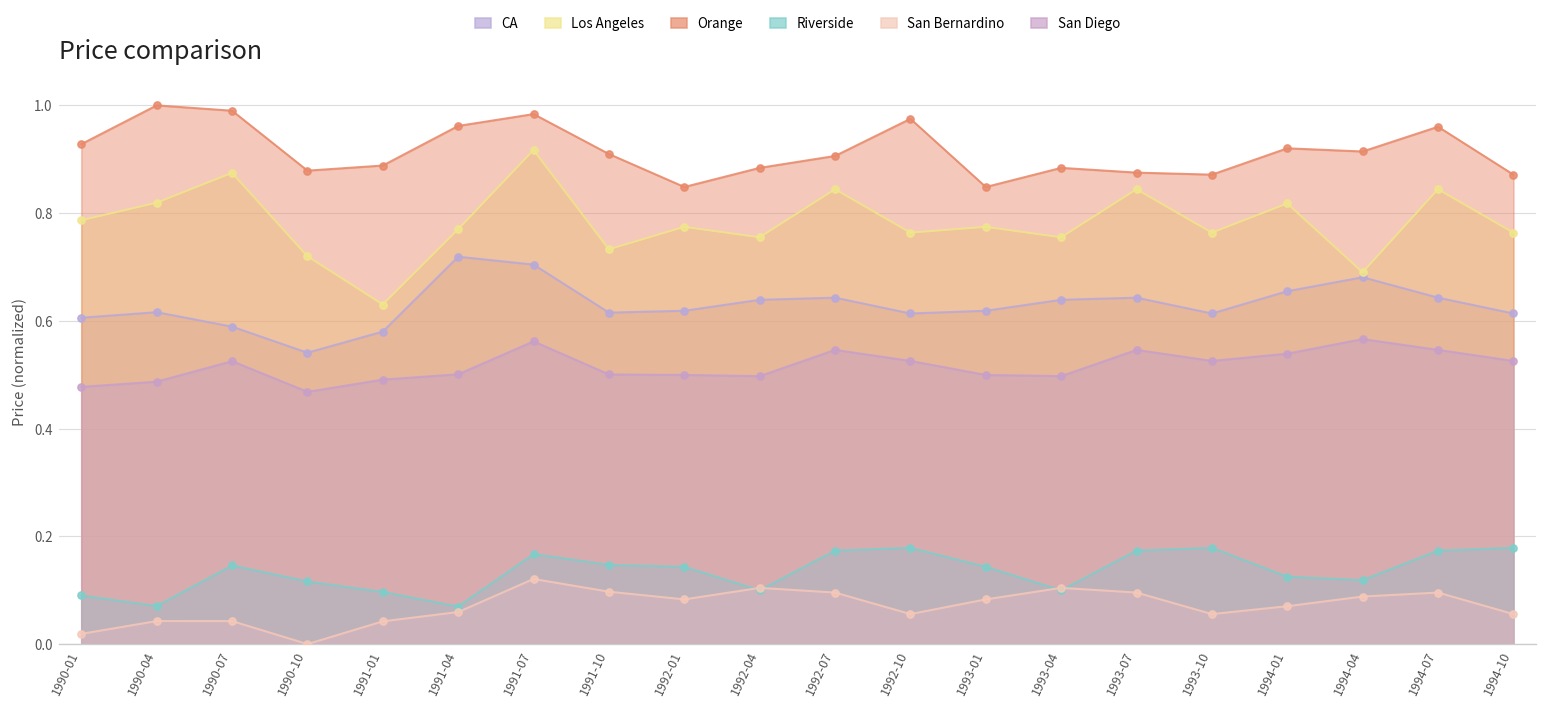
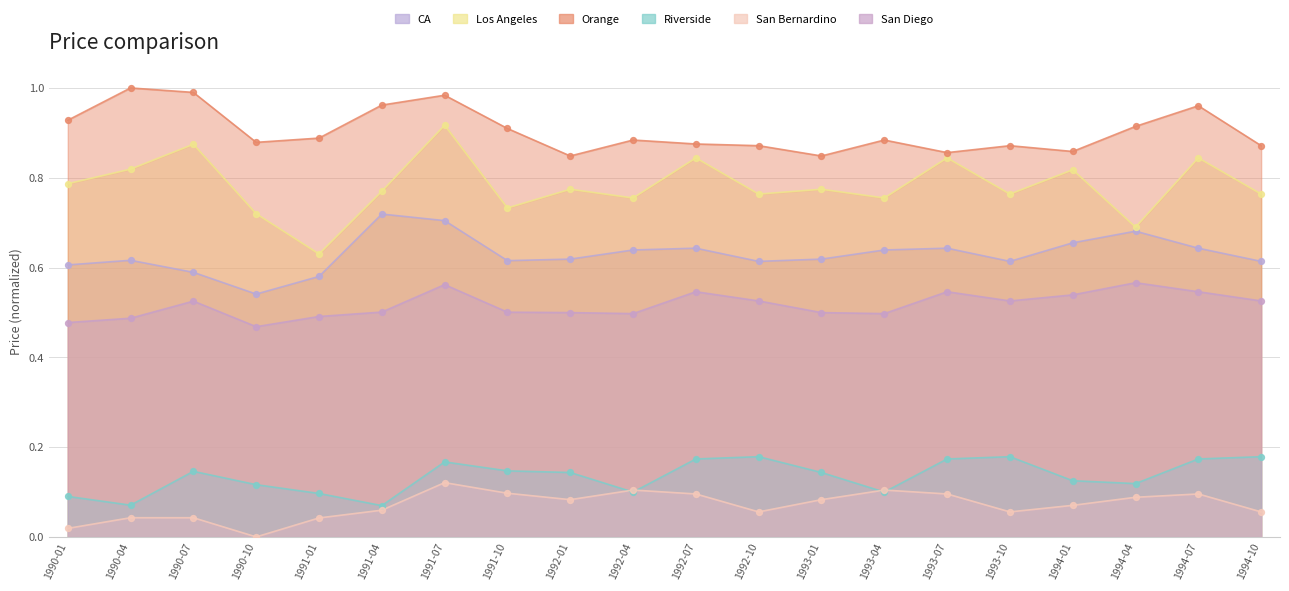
Orange, 1992-07: 0.91 -> 0.88
Orange, 1992-10: 0.98 -> 0.87
Orange, 1993-07: 0.88 -> 0.86
Orange, 1994-01: 0.92 -> 0.86
